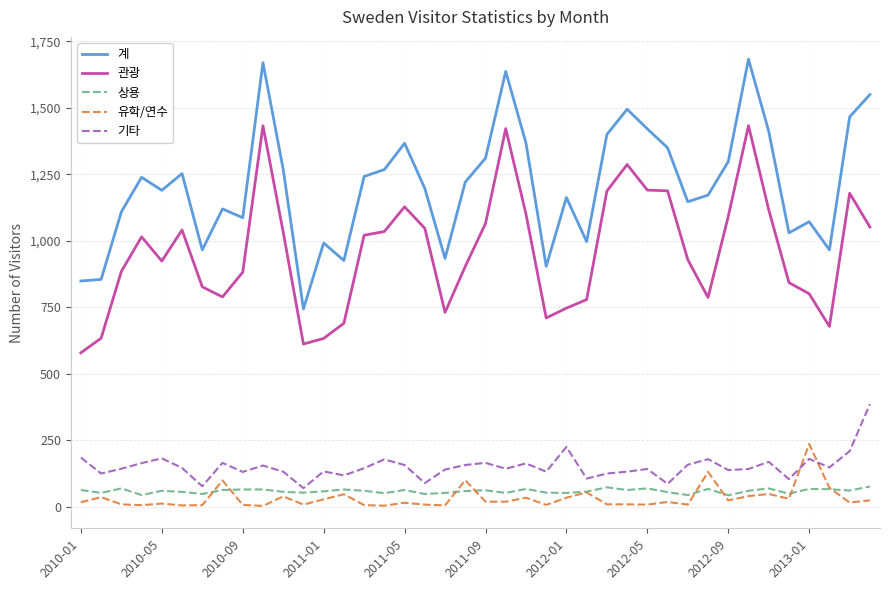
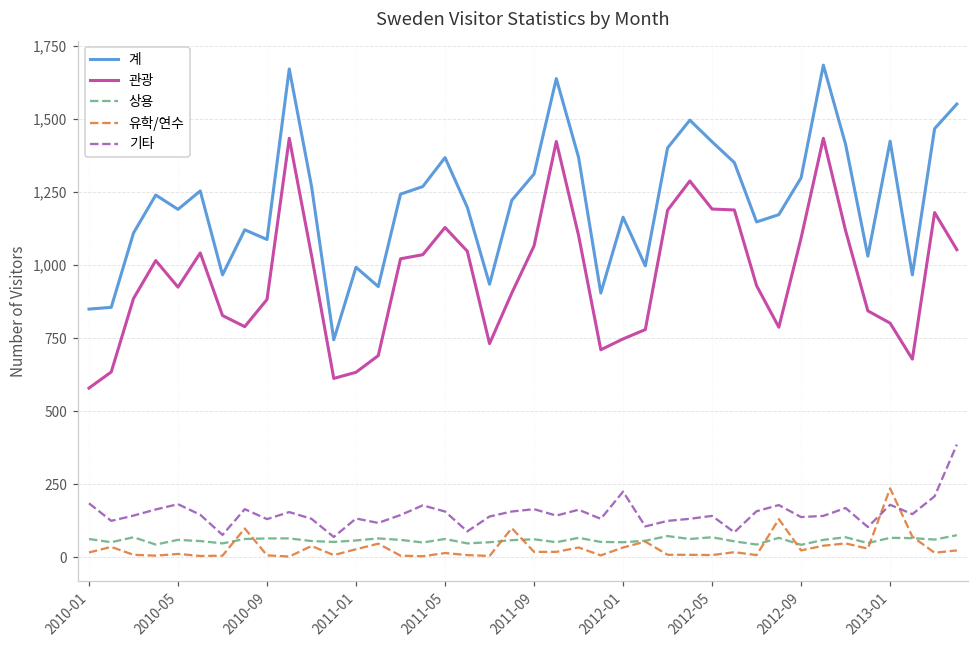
계, 2013-01: 1,070 -> 1,420
